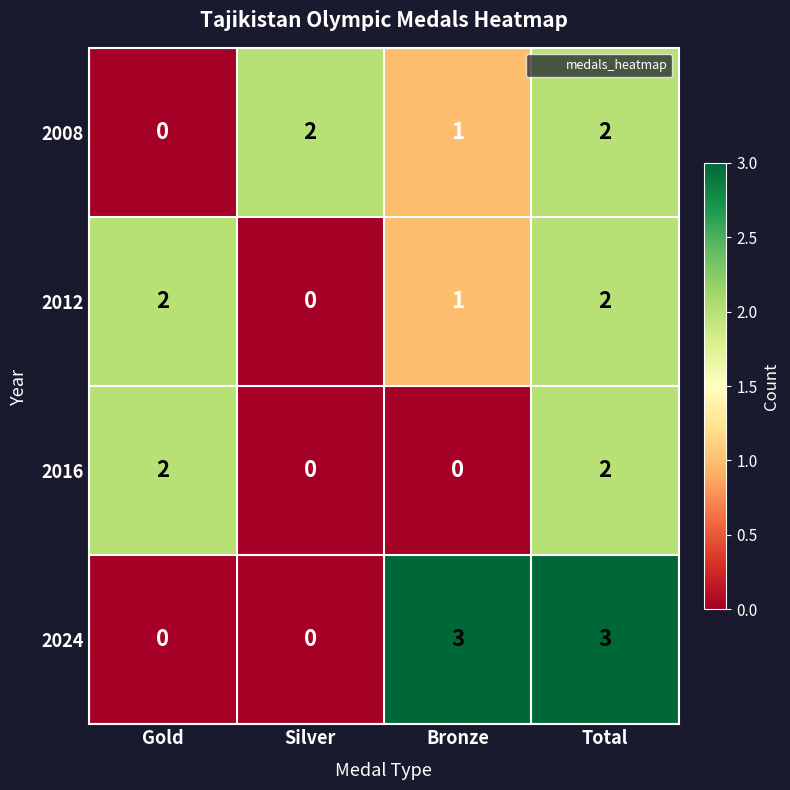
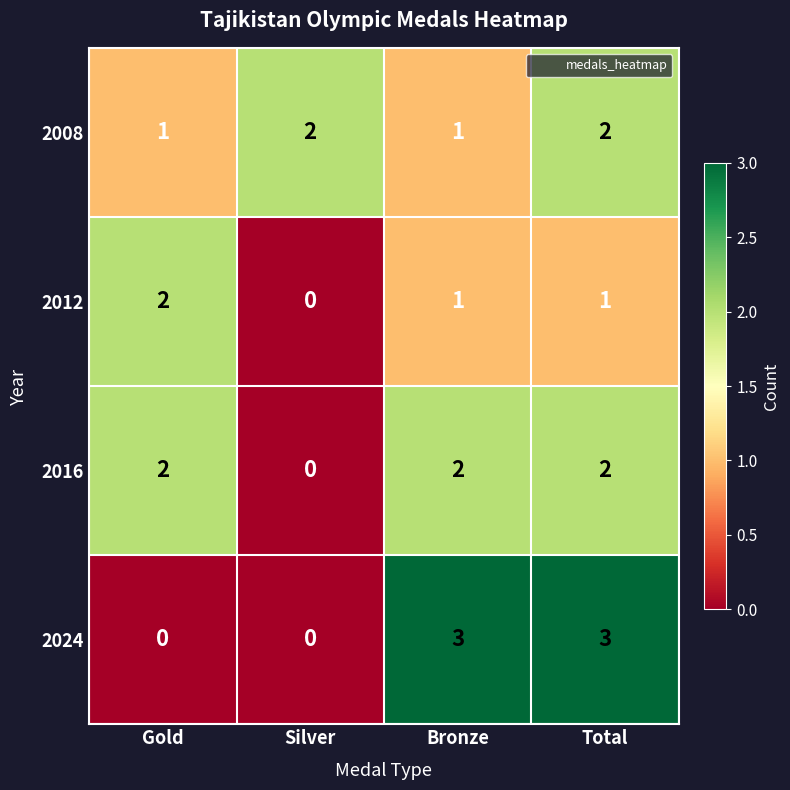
2008, Gold: 0 -> 1
2012, Total: 2 -> 1
2016, Bronze: 0 -> 2
